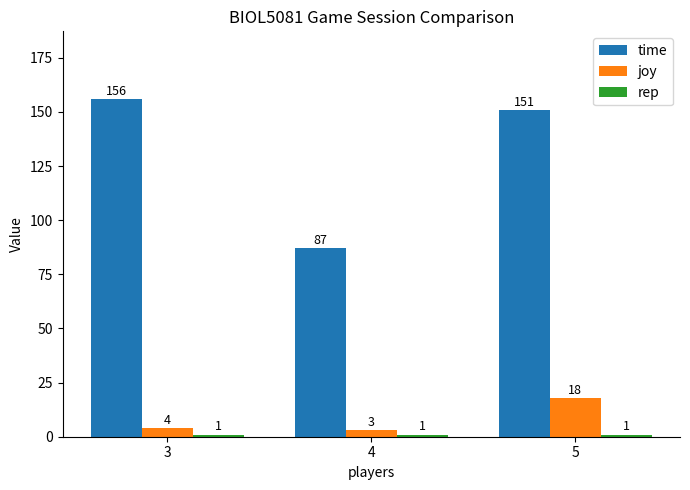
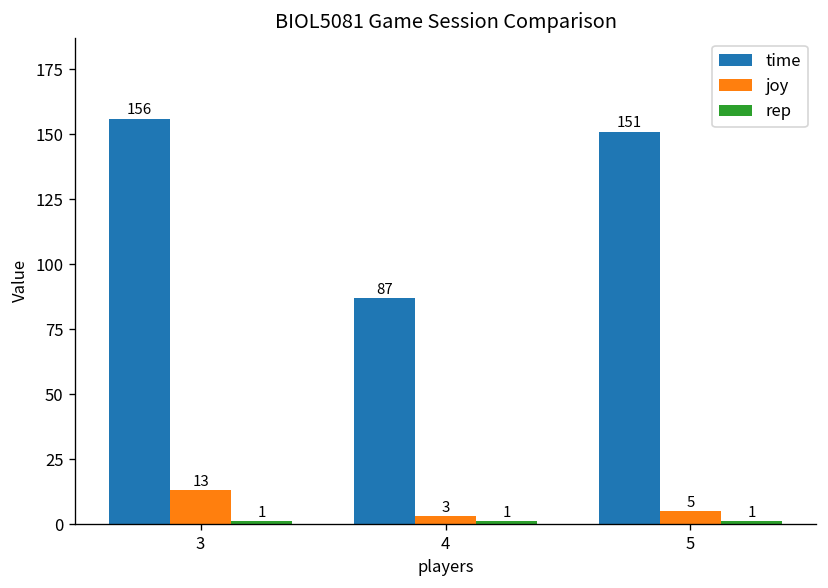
joy, 3: 4 -> 13
joy, 5: 18 -> 5
